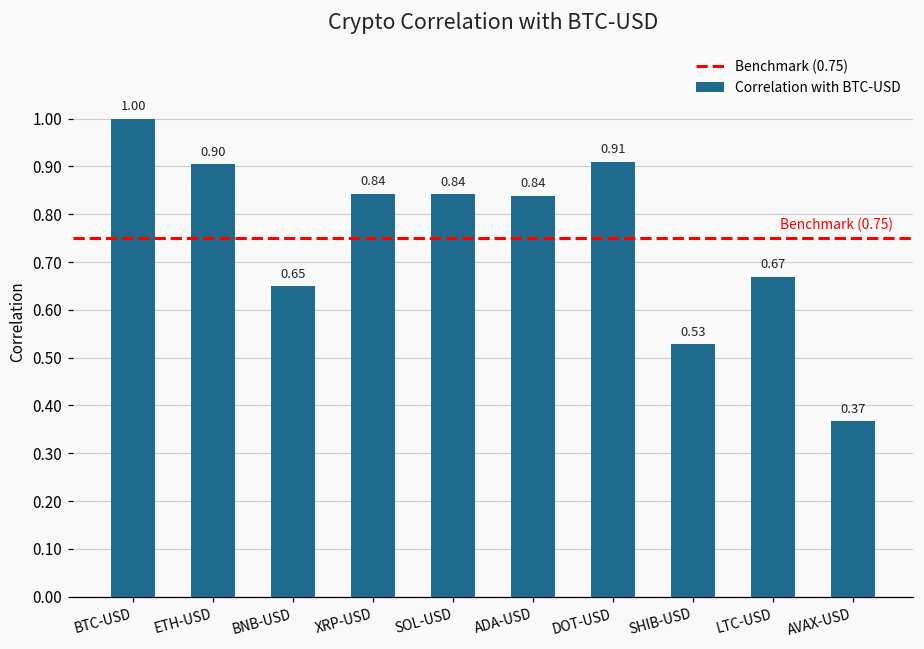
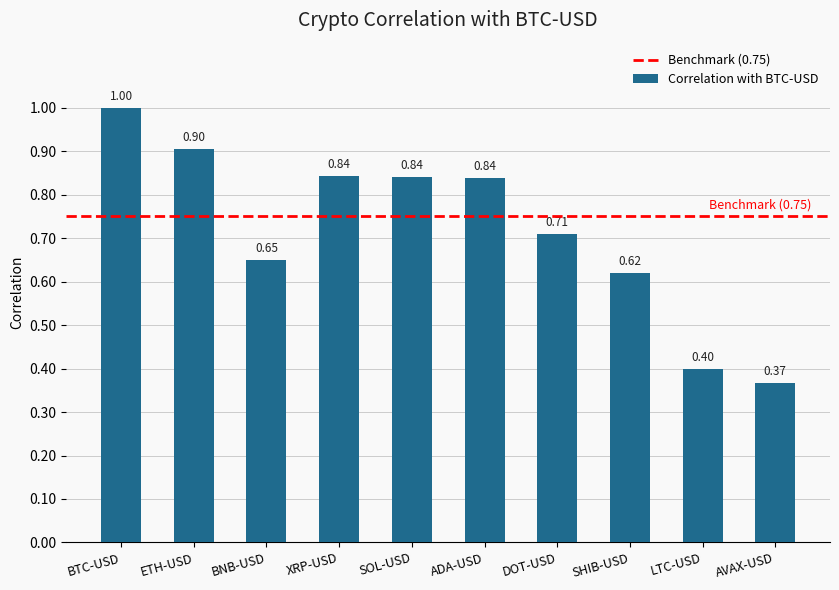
DOT-USD: 0.91 -> 0.71
SHIB-USD: 0.53 -> 0.62
LTC-USD: 0.67 -> 0.40
